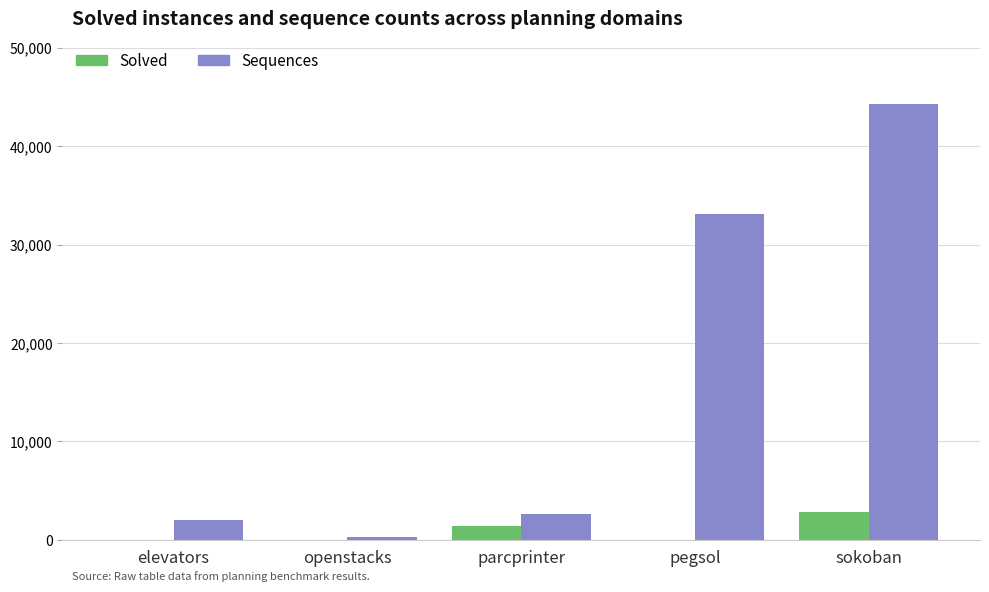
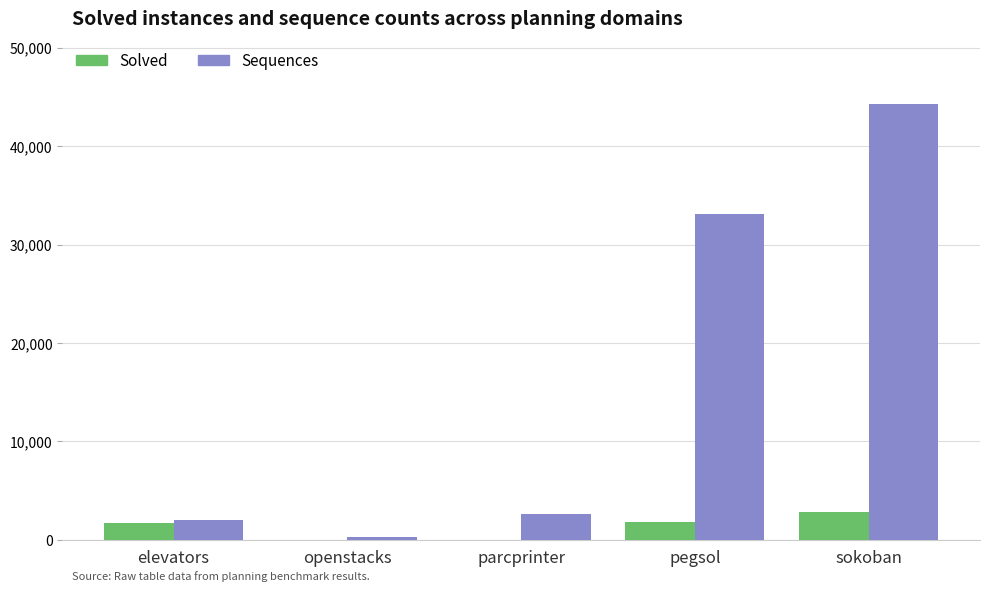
Solved, elevators: 0 -> 2,000
Solved, parcprinter: 1,000 -> 0
Solved, pegsol: 0 -> 2,000
